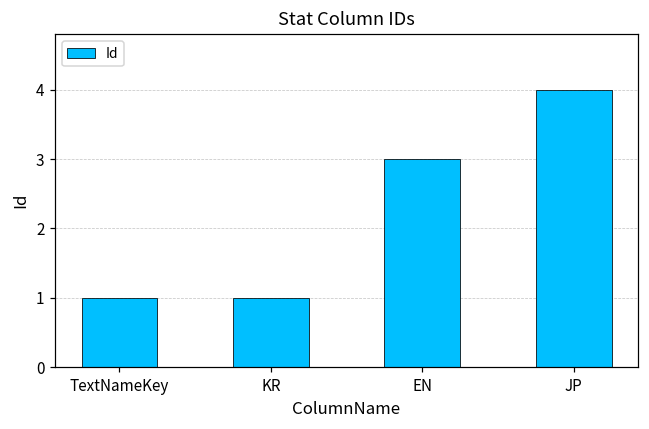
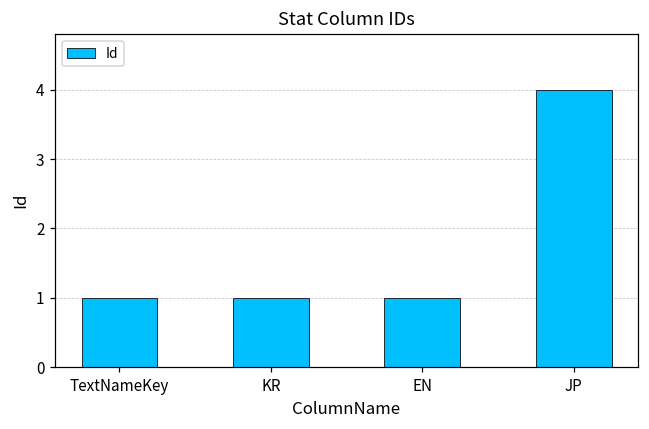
EN: 3 -> 1
